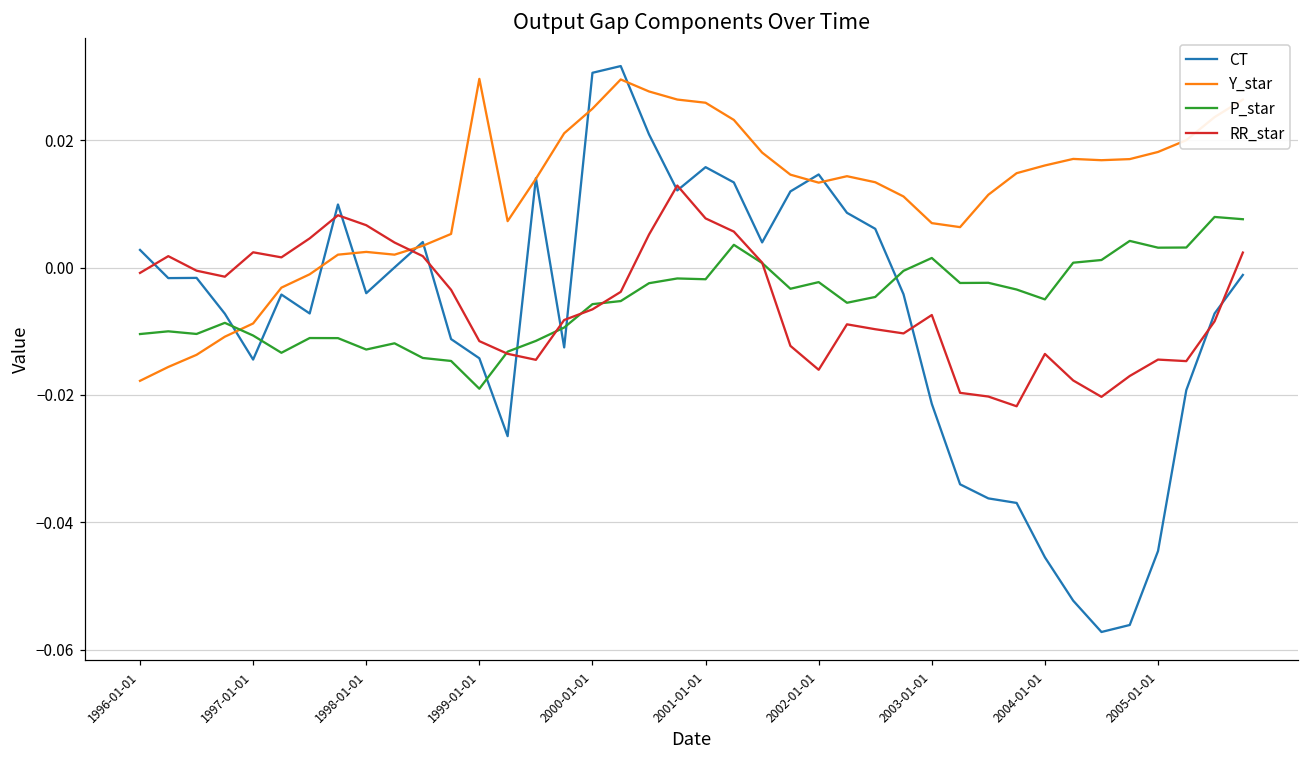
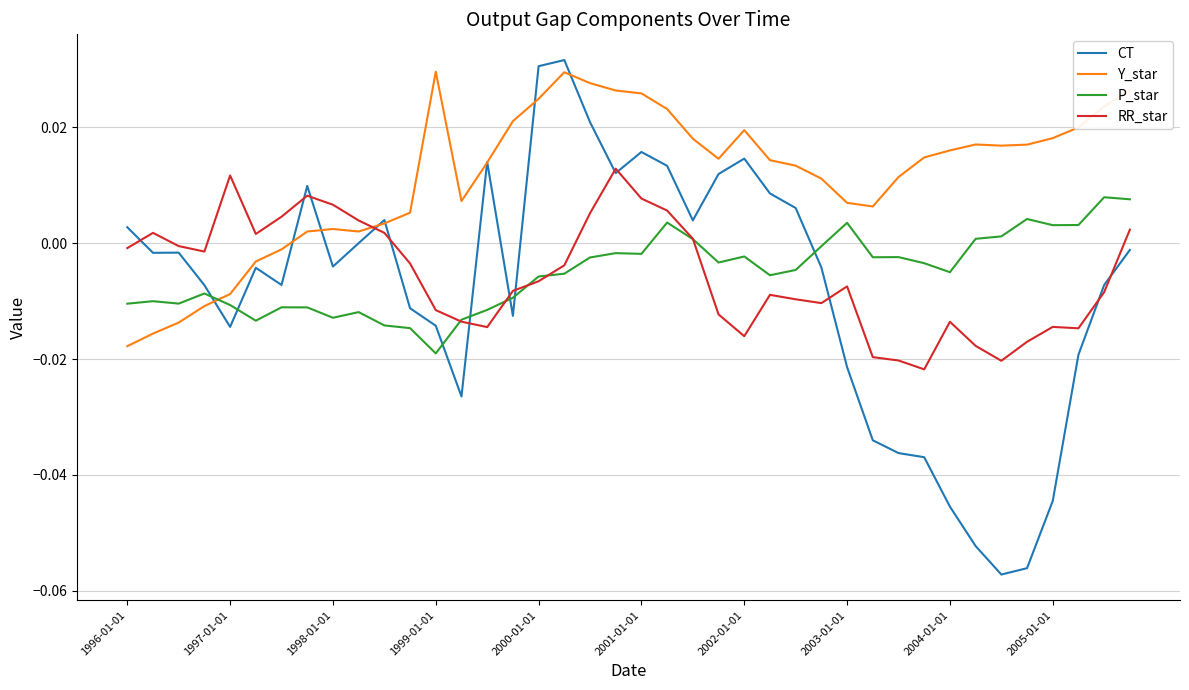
RR_star, 1997-01-01: 0.002 -> 0.012
Y_star, 2002-01-01: 0.013 -> 0.020
P_star, 2003-01-01: 0.002 -> 0.004
